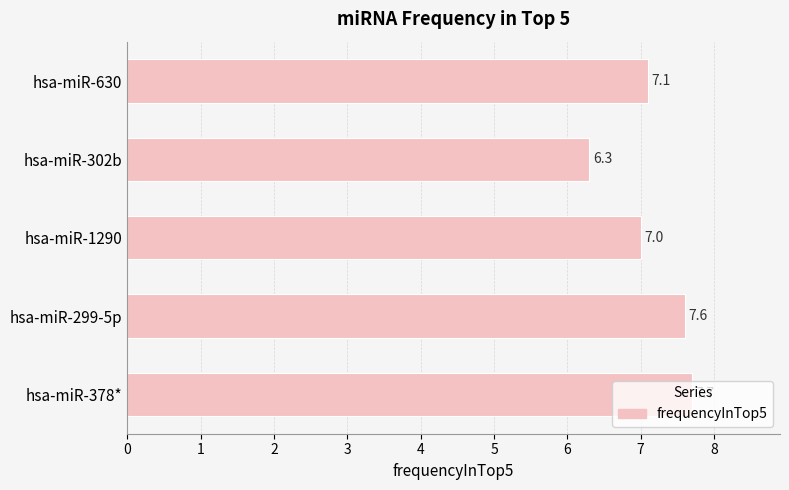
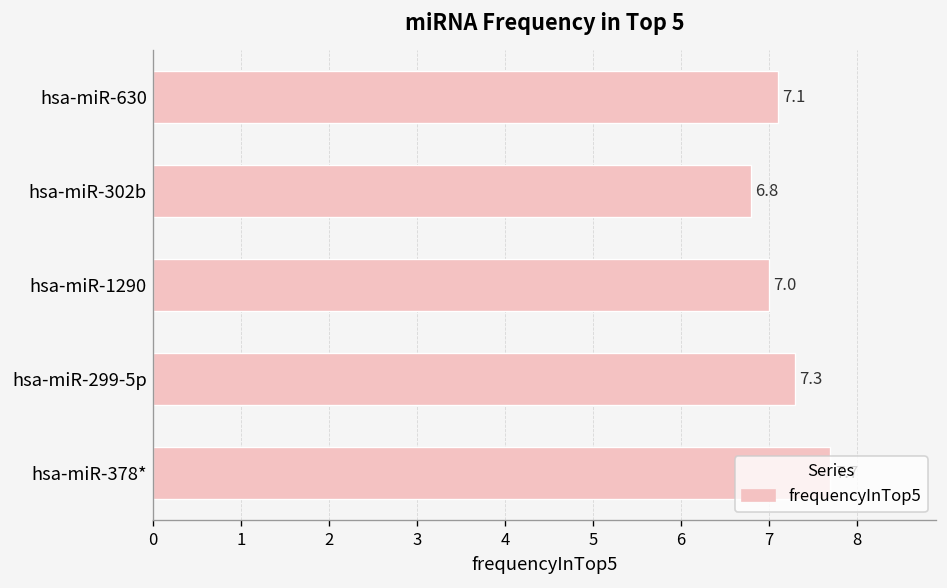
hsa-miR-302b: 6.3 -> 6.8
hsa-miR-299-5p: 7.6 -> 7.3
